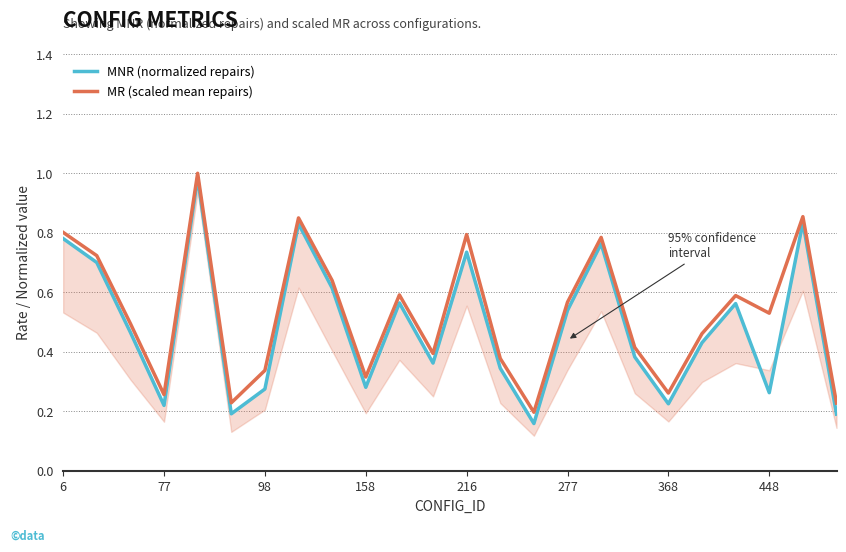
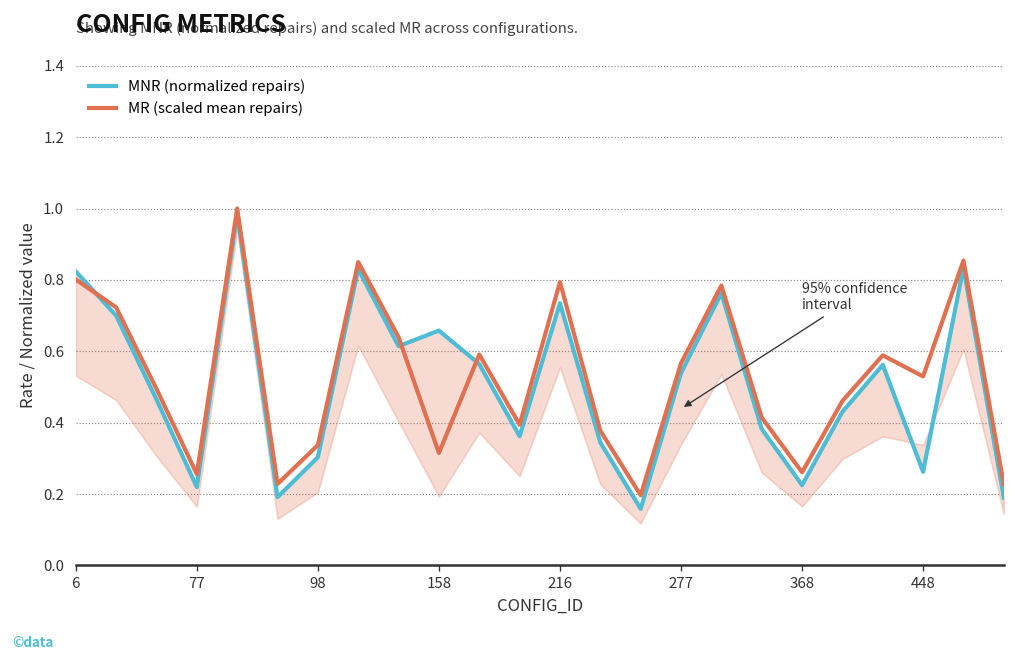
MNR (normalized repairs), 6: 0.78 -> 0.82
MNR (normalized repairs), 98: 0.27 -> 0.30
MNR (normalized repairs), 158: 0.28 -> 0.66
